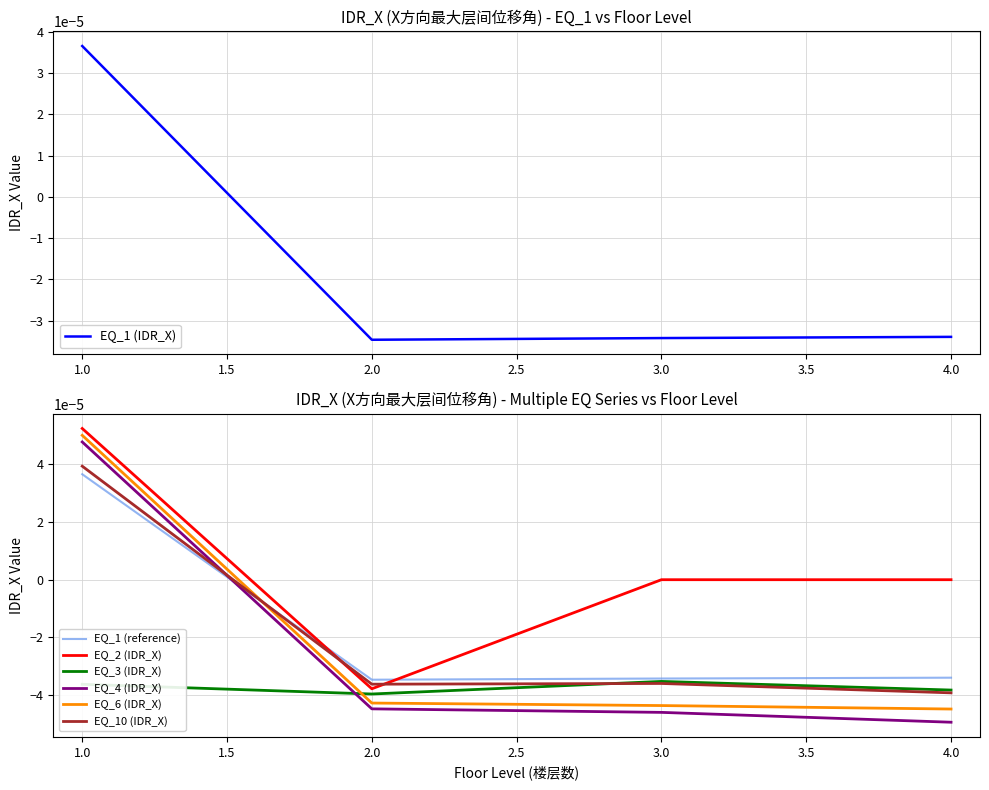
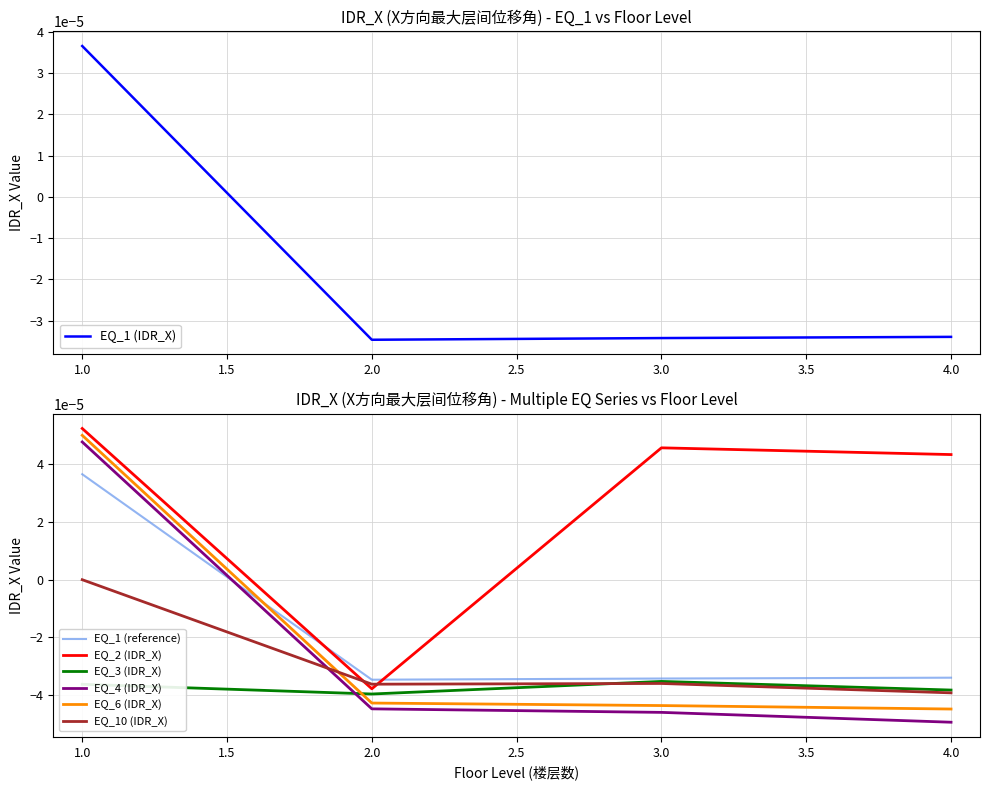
IDR_X (X方向最大层间位移角) - Multiple EQ Series vs Floor Level, EQ_10 (IDR_X), 1.0: 0.00004 -> 0.00000
IDR_X (X方向最大层间位移角) - Multiple EQ Series vs Floor Level, EQ_2 (IDR_X), 3.0: 0.00000 -> 0.00005
IDR_X (X方向最大层间位移角) - Multiple EQ Series vs Floor Level, EQ_2 (IDR_X), 4.0: 0.00000 -> 0.00004
